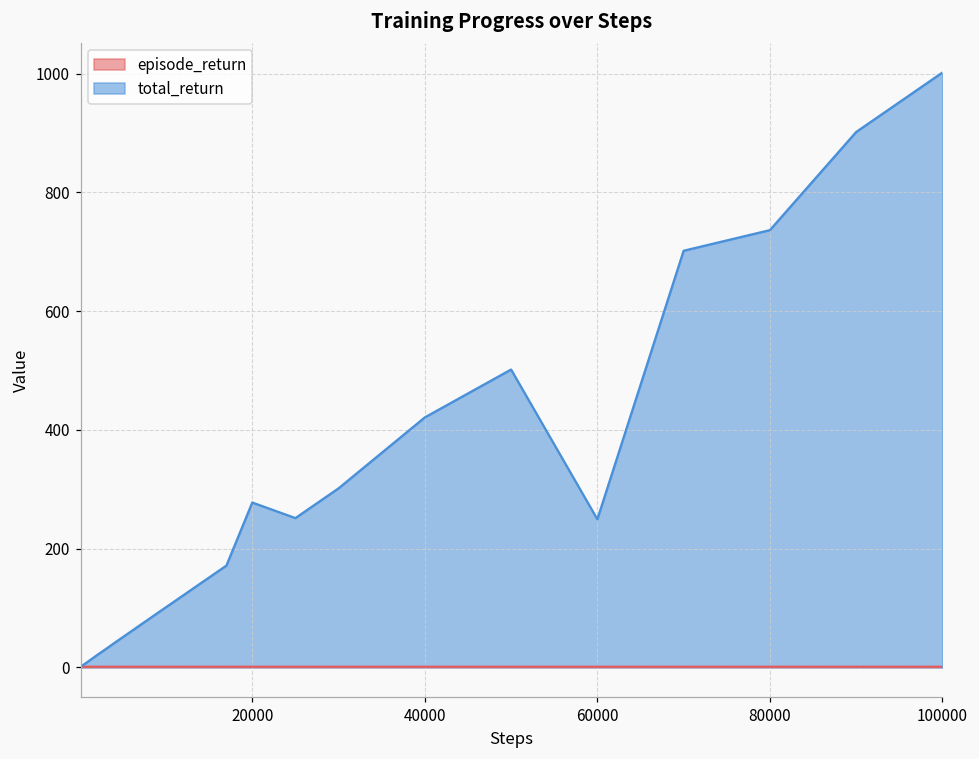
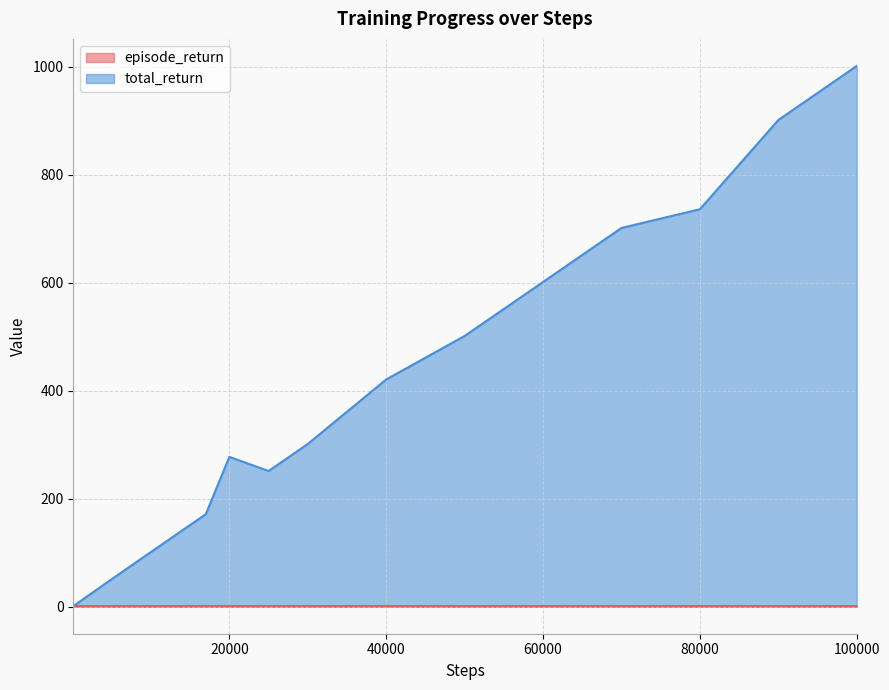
total_return, 60000: 250 -> 600
